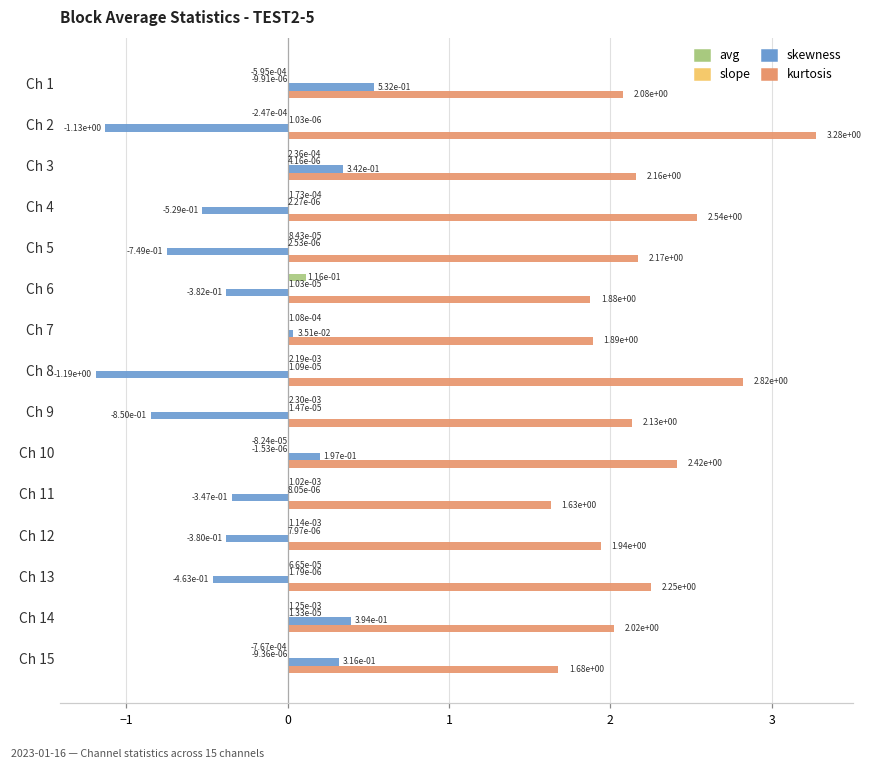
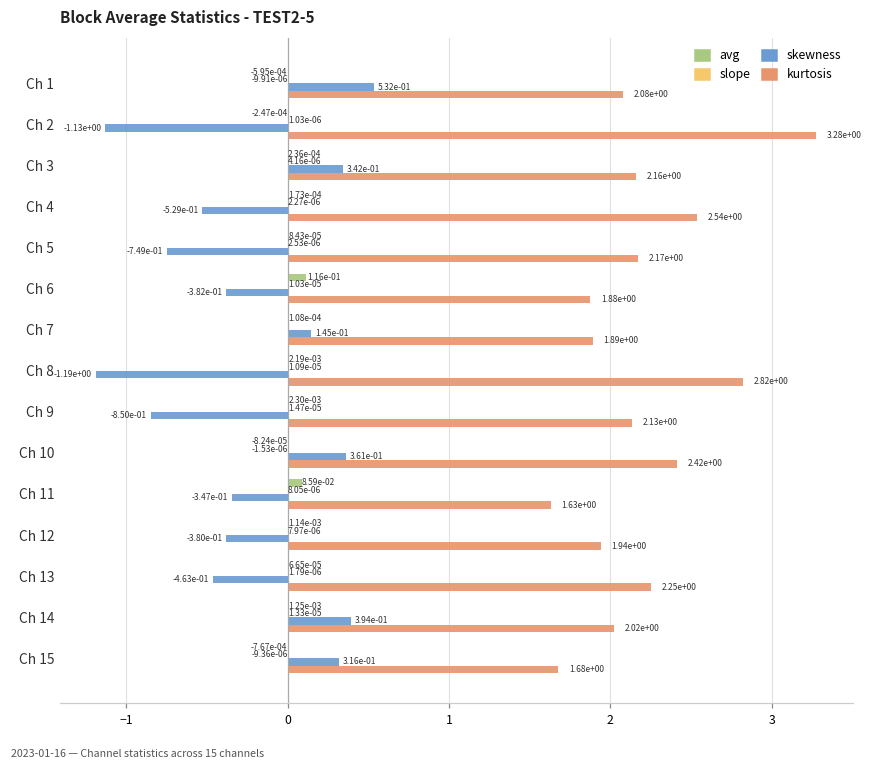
skewness, Ch 7: 3.51e-02 -> 1.45e-01
skewness, Ch 10: 1.97e-01 -> 3.61e-01
avg, Ch 11: 1.02e-03 -> 8.59e-02
